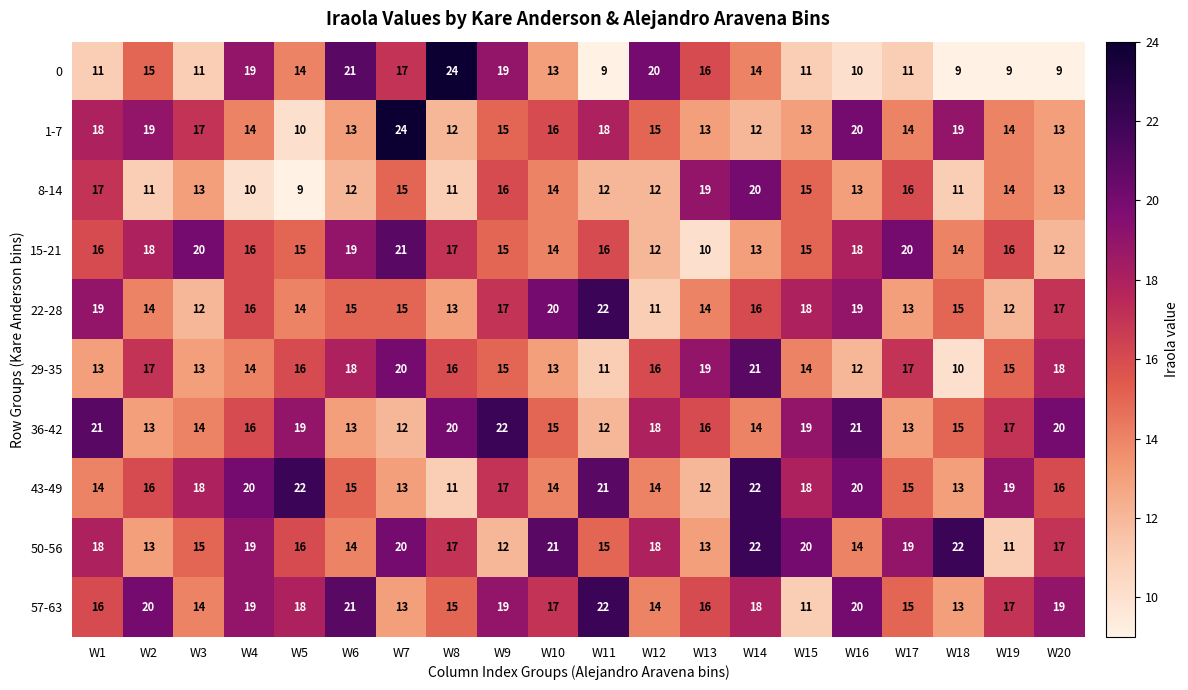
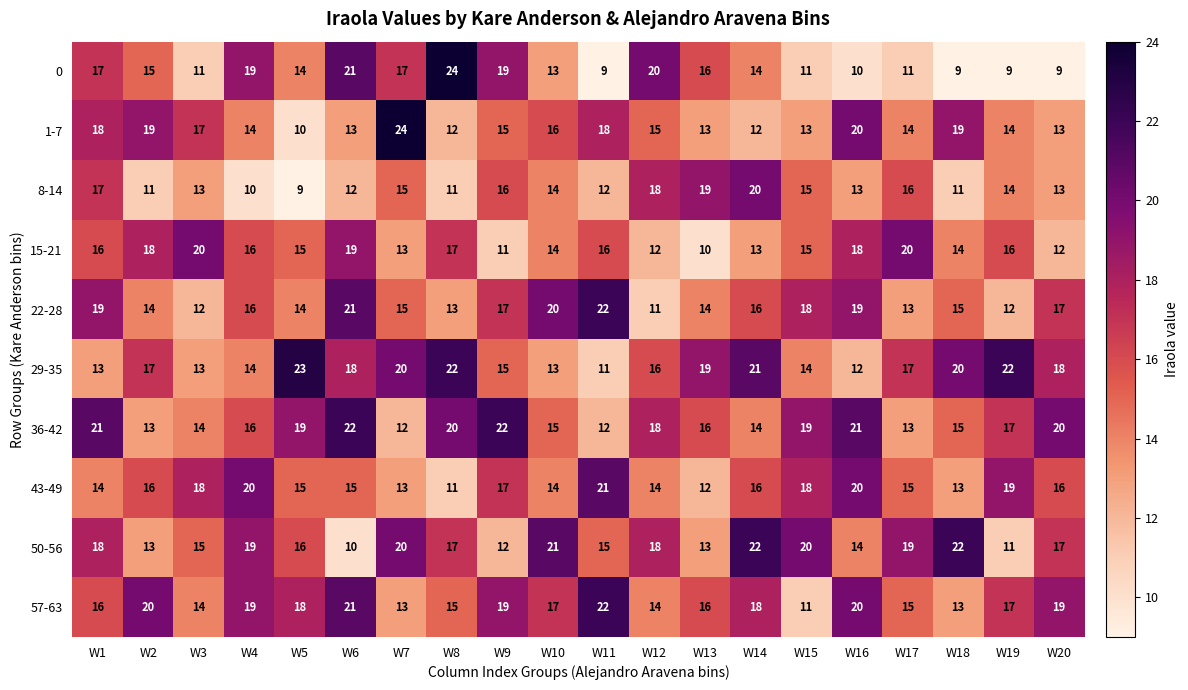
0, W1: 11 -> 17
8-14, W12: 12 -> 18
15-21, W7: 21 -> 13
15-21, W9: 15 -> 11
22-28, W6: 15 -> 21
29-35, W5: 16 -> 23
29-35, W8: 16 -> 22
29-35, W18: 10 -> 20
29-35, W19: 15 -> 22
36-42, W6: 13 -> 22
43-49, W5: 22 -> 15
43-49, W14: 22 -> 16
50-56, W6: 14 -> 10
